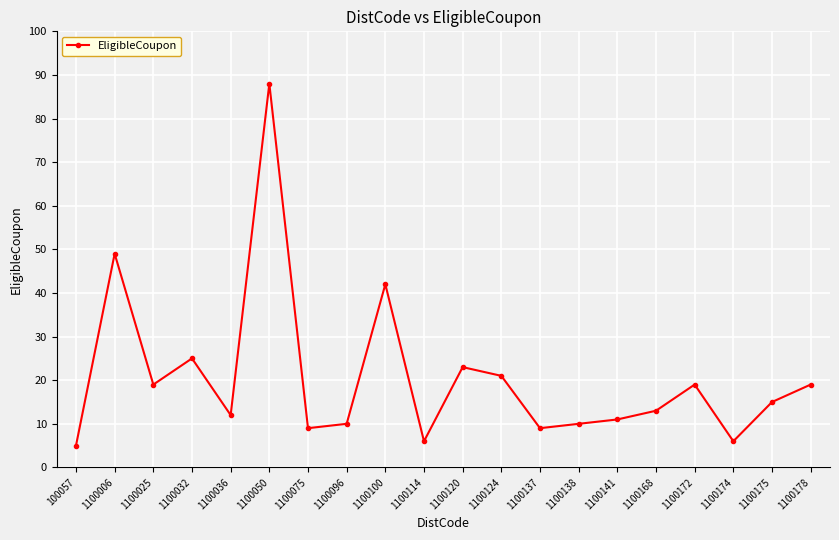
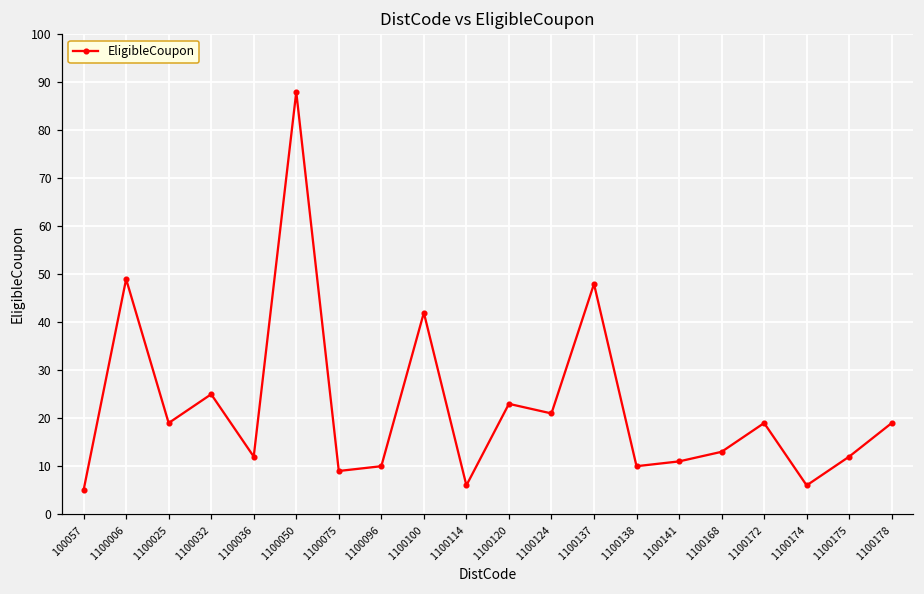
1100137: 9 -> 48
1100175: 15 -> 12
